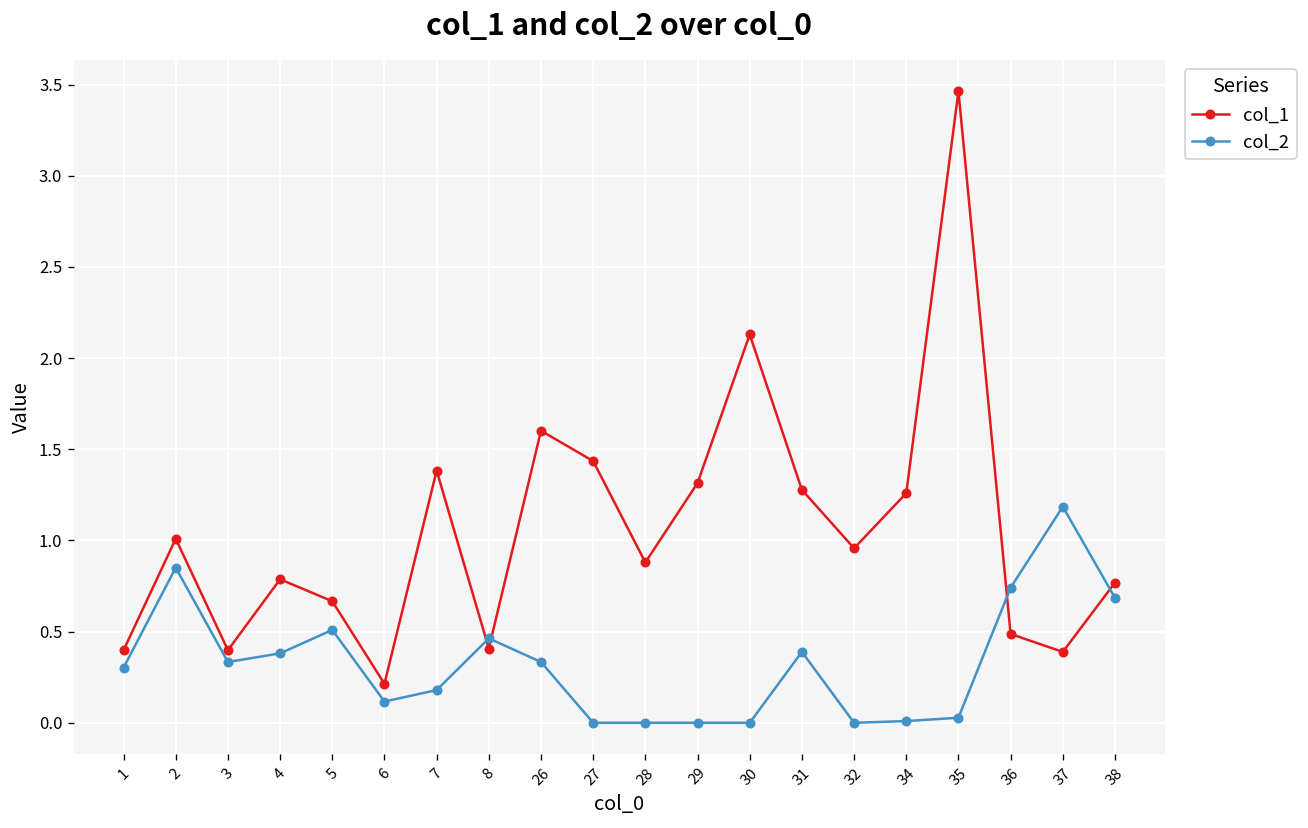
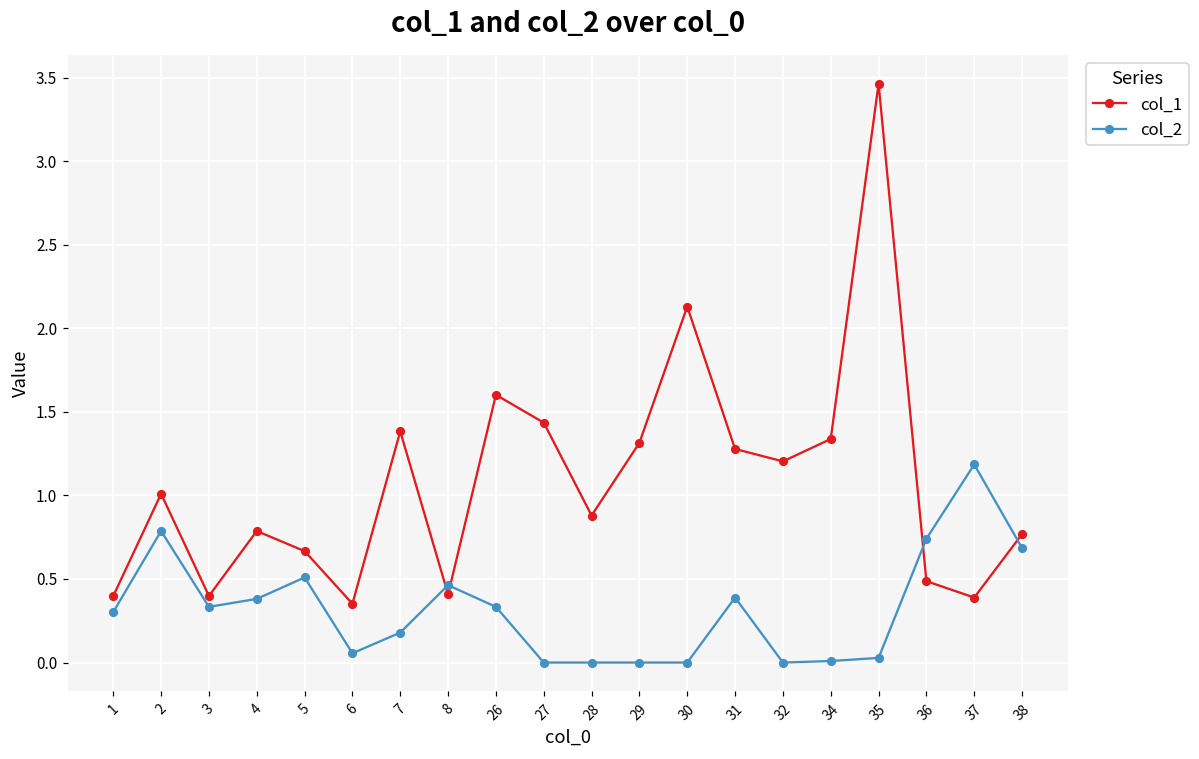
col_2, 2: 0.85 -> 0.79
col_1, 6: 0.21 -> 0.35
col_2, 6: 0.12 -> 0.06
col_1, 32: 0.96 -> 1.20
col_1, 34: 1.26 -> 1.34
